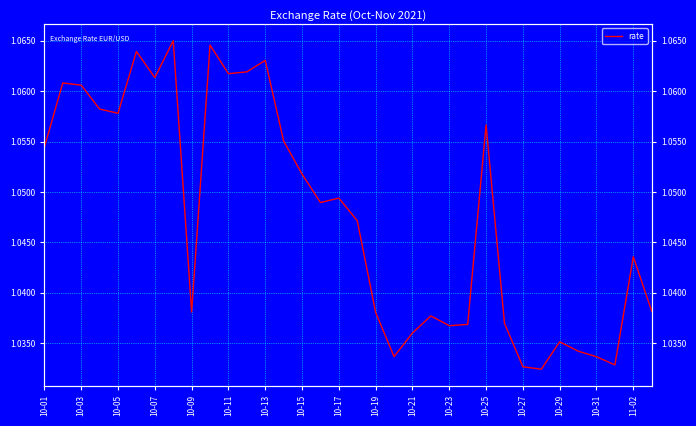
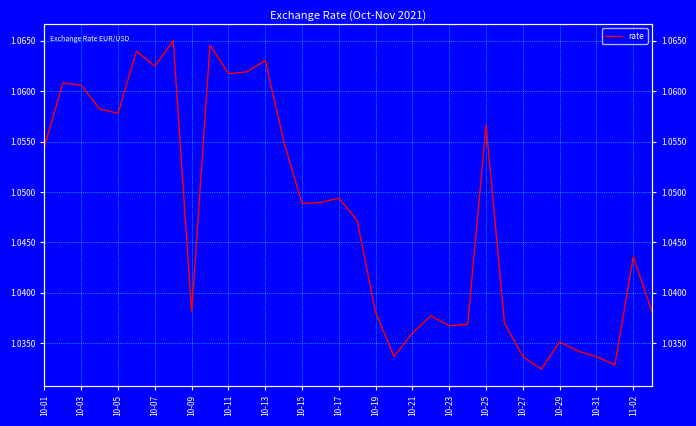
10-07: 1.0613 -> 1.0625
10-15: 1.0518 -> 1.0489
10-27: 1.0327 -> 1.0337
